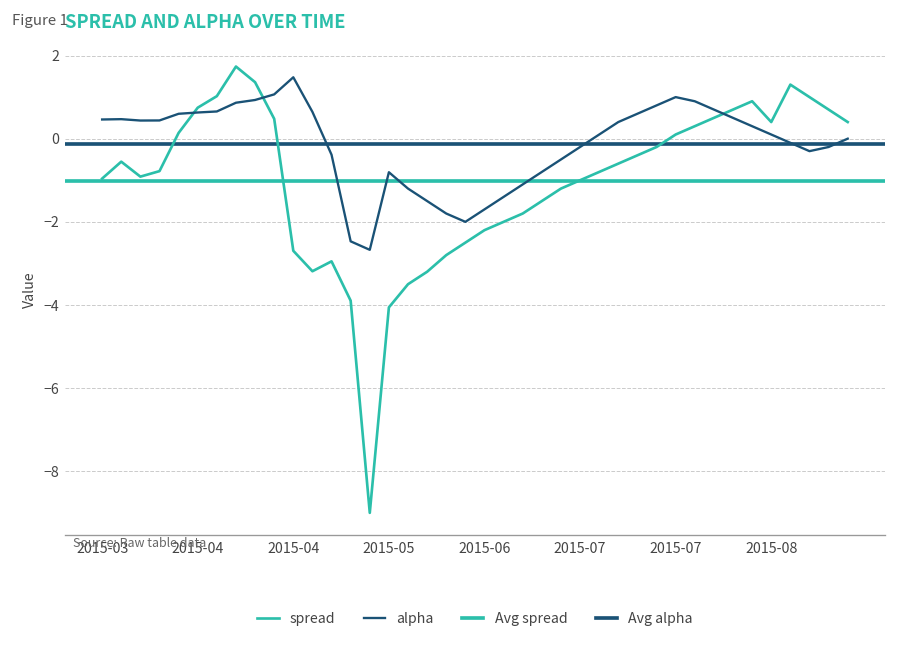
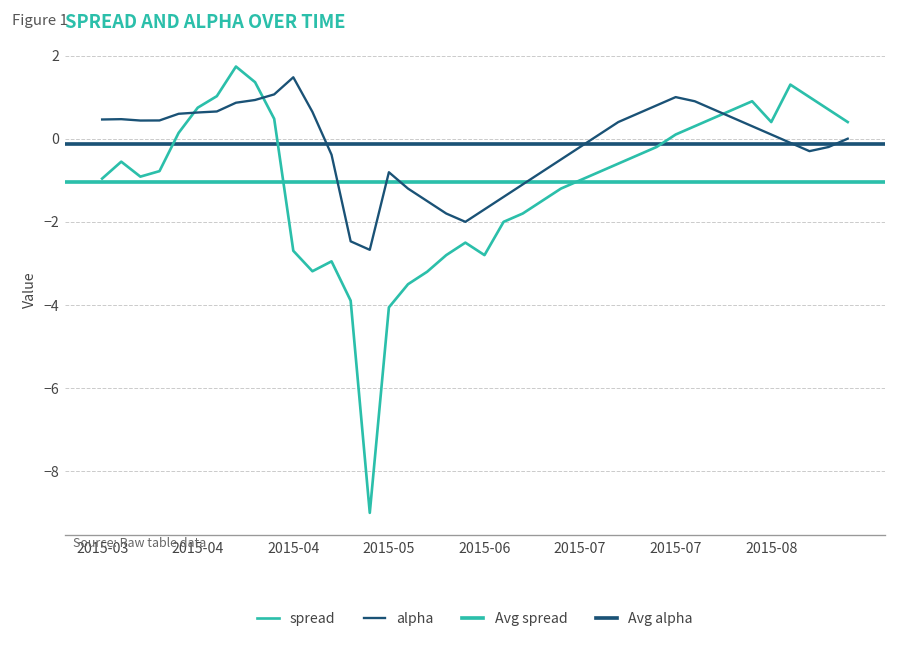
spread, 2015-06: -2.2 -> -2.8
